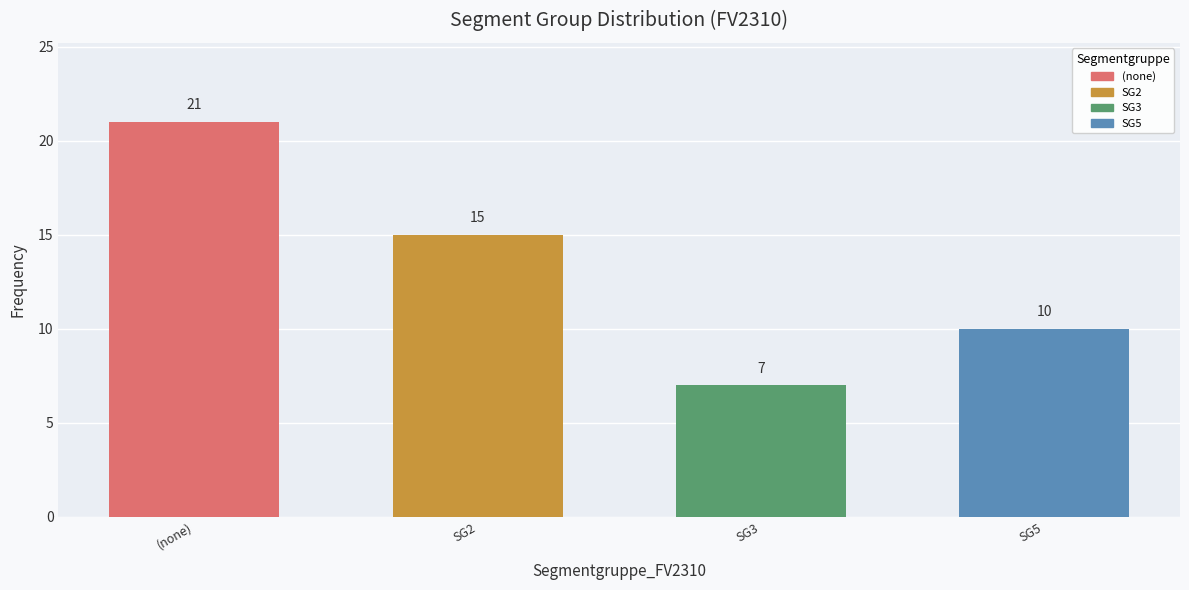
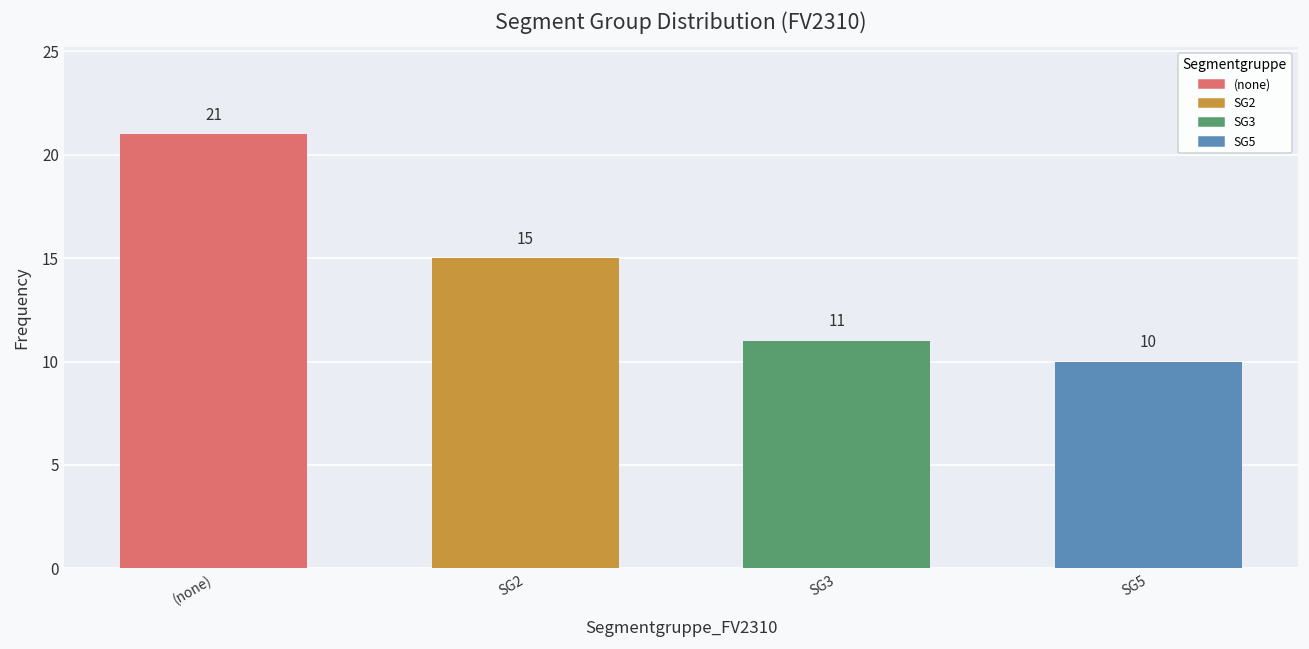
SG3: 7 -> 11
